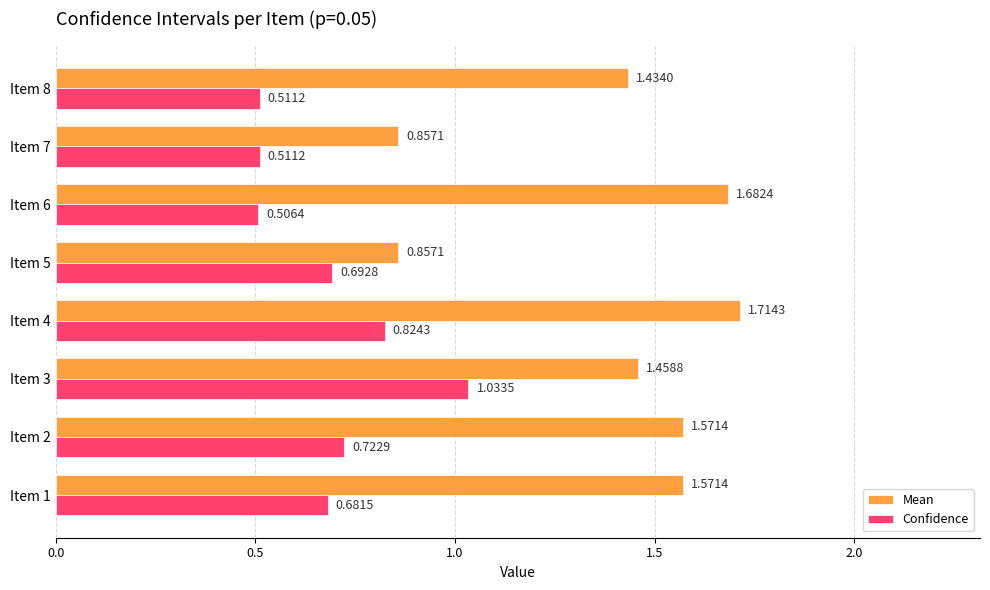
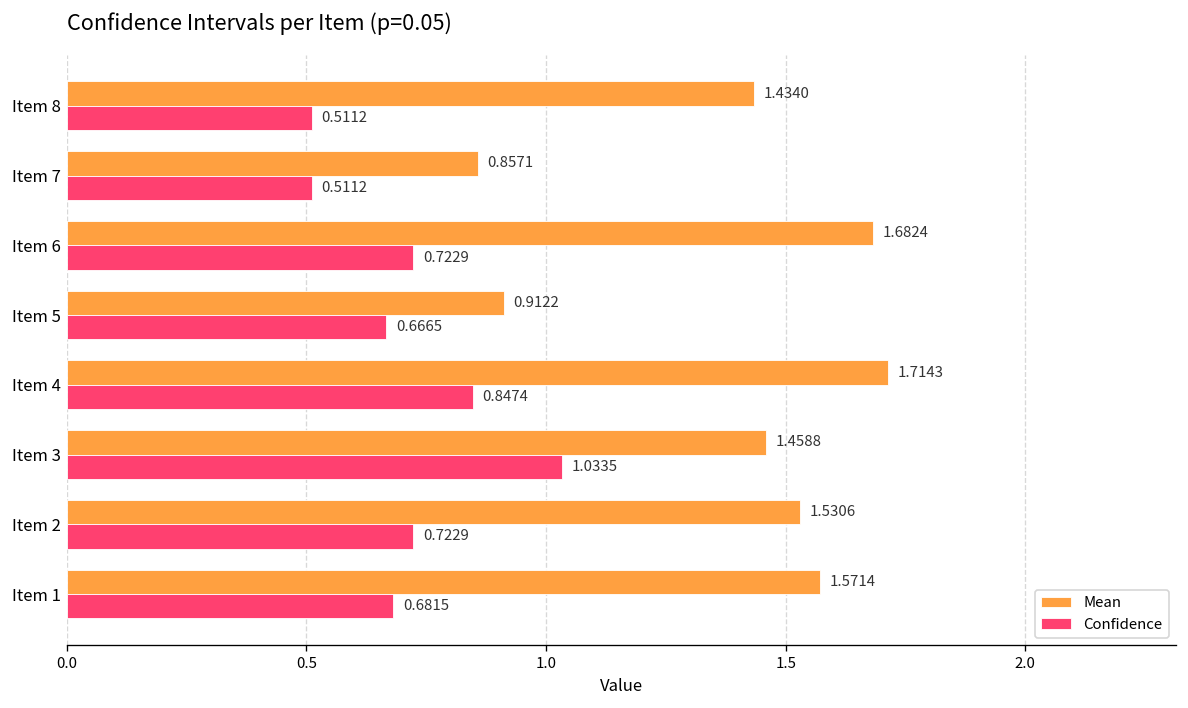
Confidence, Item 6: 0.5064 -> 0.7229
Mean, Item 5: 0.8571 -> 0.9122
Confidence, Item 5: 0.6928 -> 0.6665
Confidence, Item 4: 0.8243 -> 0.8474
Mean, Item 2: 1.5714 -> 1.5306
